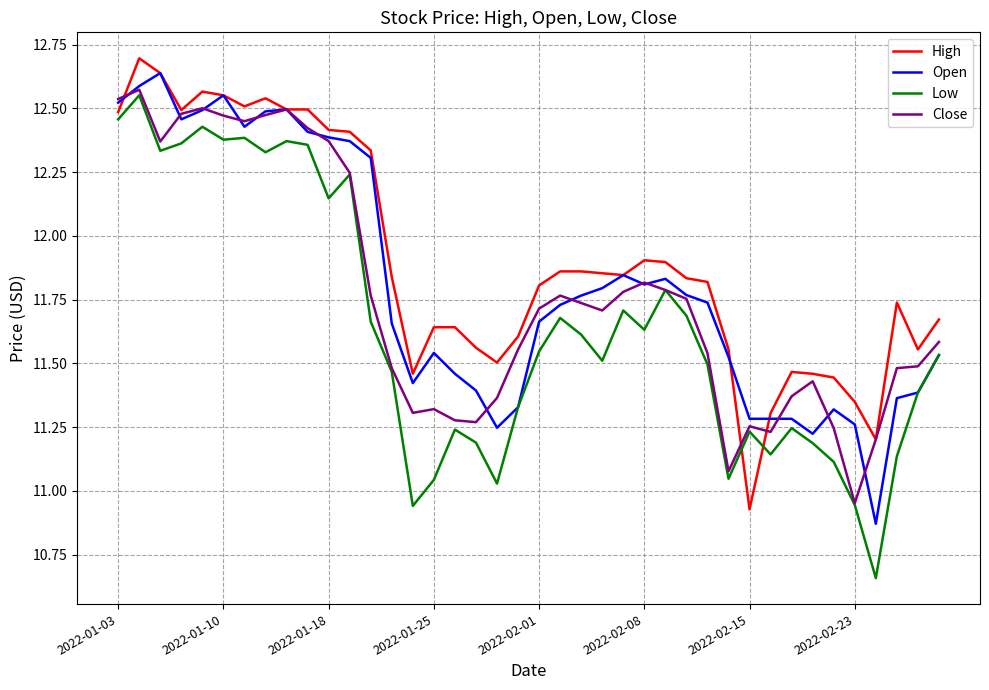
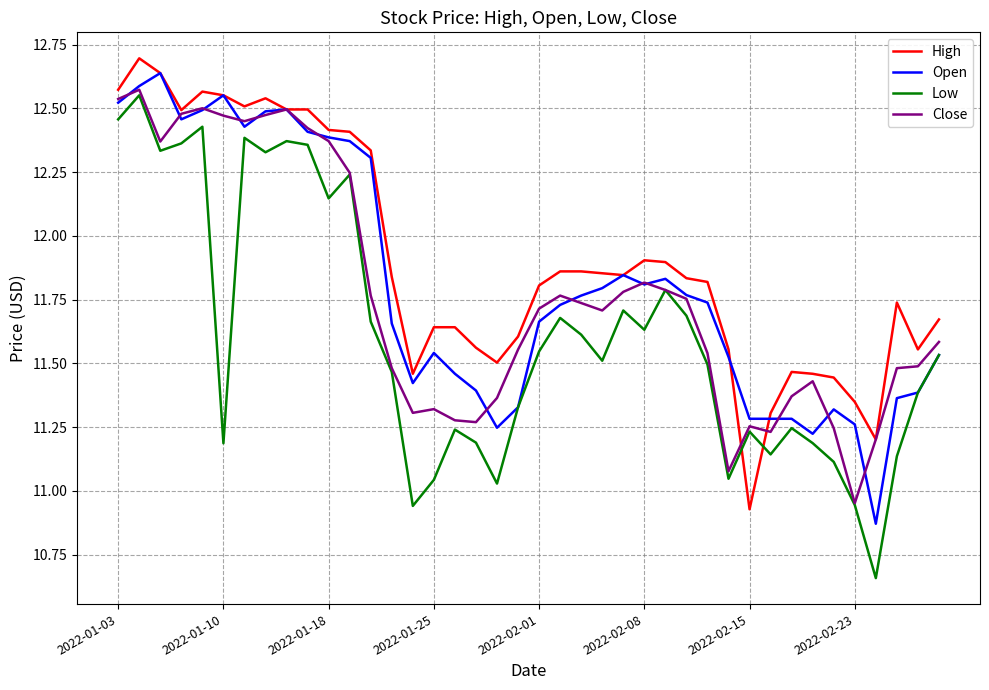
High, 2022-01-03: 12.49 -> 12.57
Low, 2022-01-10: 12.38 -> 11.19
